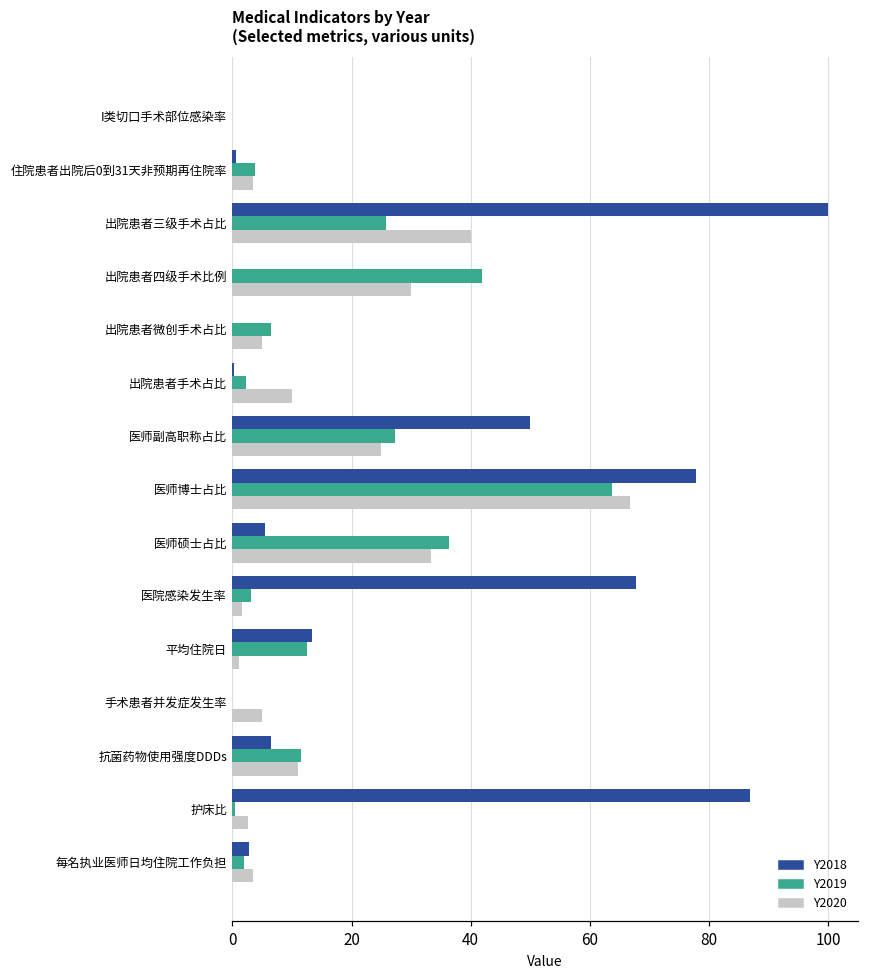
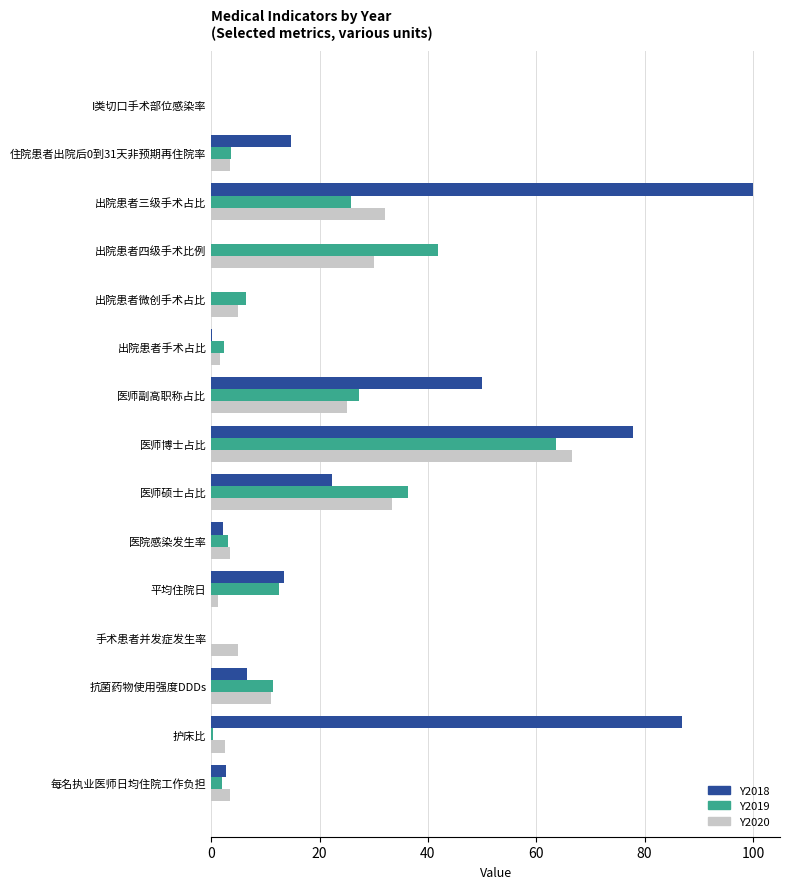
Y2018, 住院患者出院后0到31天非预期再住院率: 1 -> 15
Y2020, 出院患者三级手术占比: 40 -> 32
Y2020, 出院患者手术占比: 10 -> 2
Y2018, 医师硕士占比: 6 -> 22
Y2018, 医院感染发生率: 68 -> 2
Y2020, 医院感染发生率: 2 -> 3
